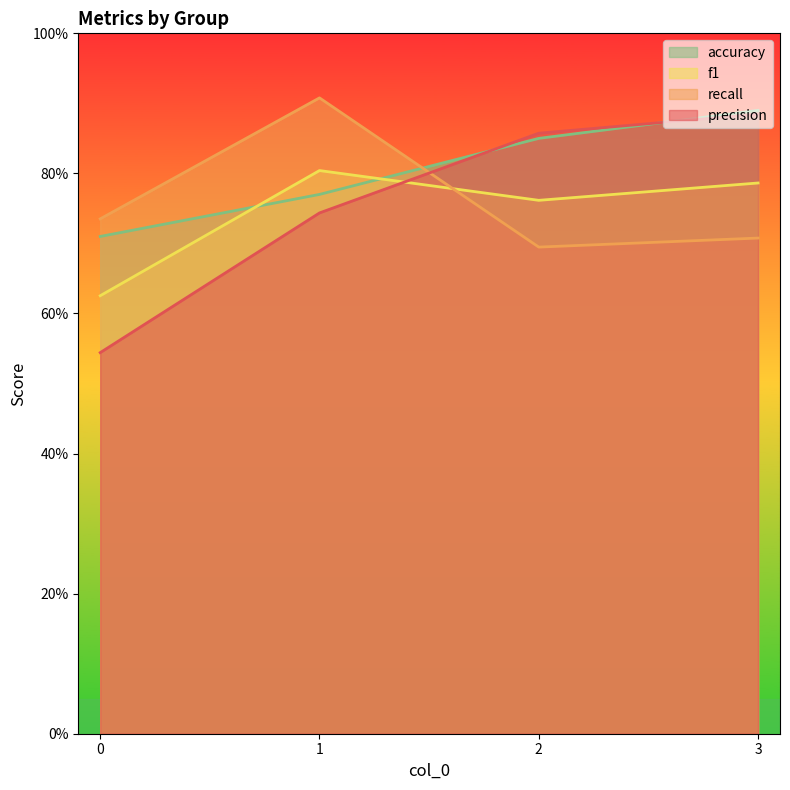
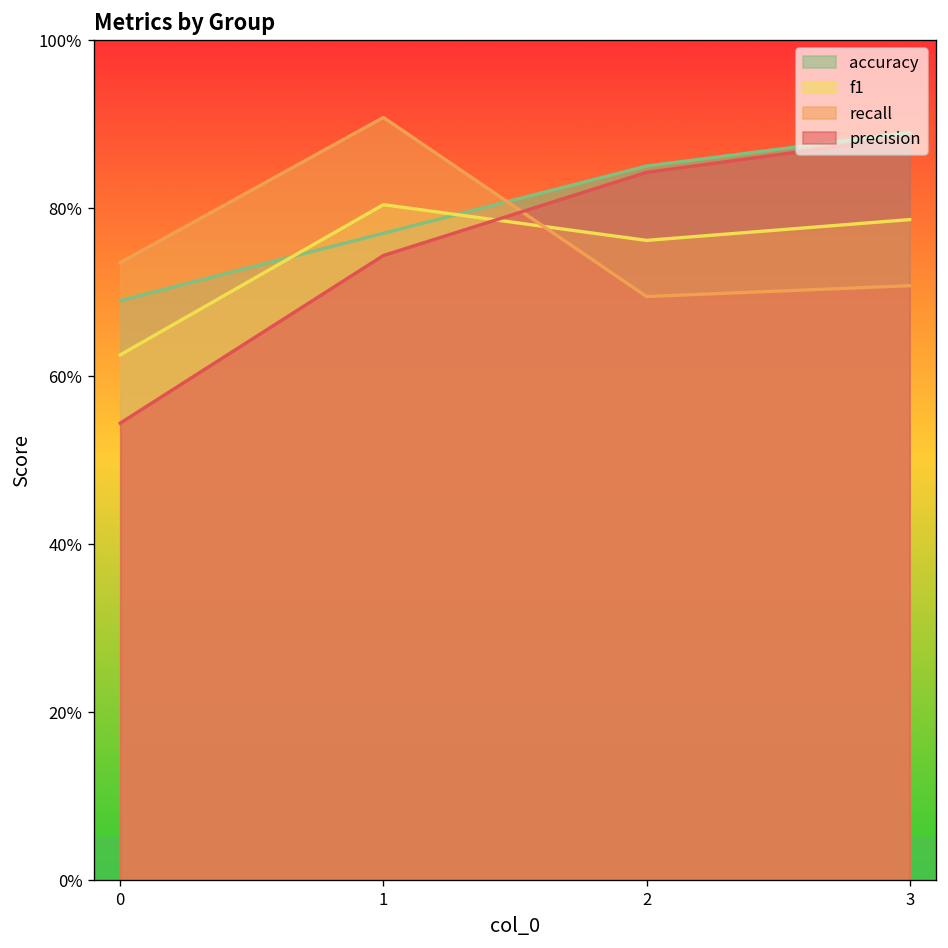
accuracy, 0: 71% -> 69%
precision, 2: 86% -> 84%
